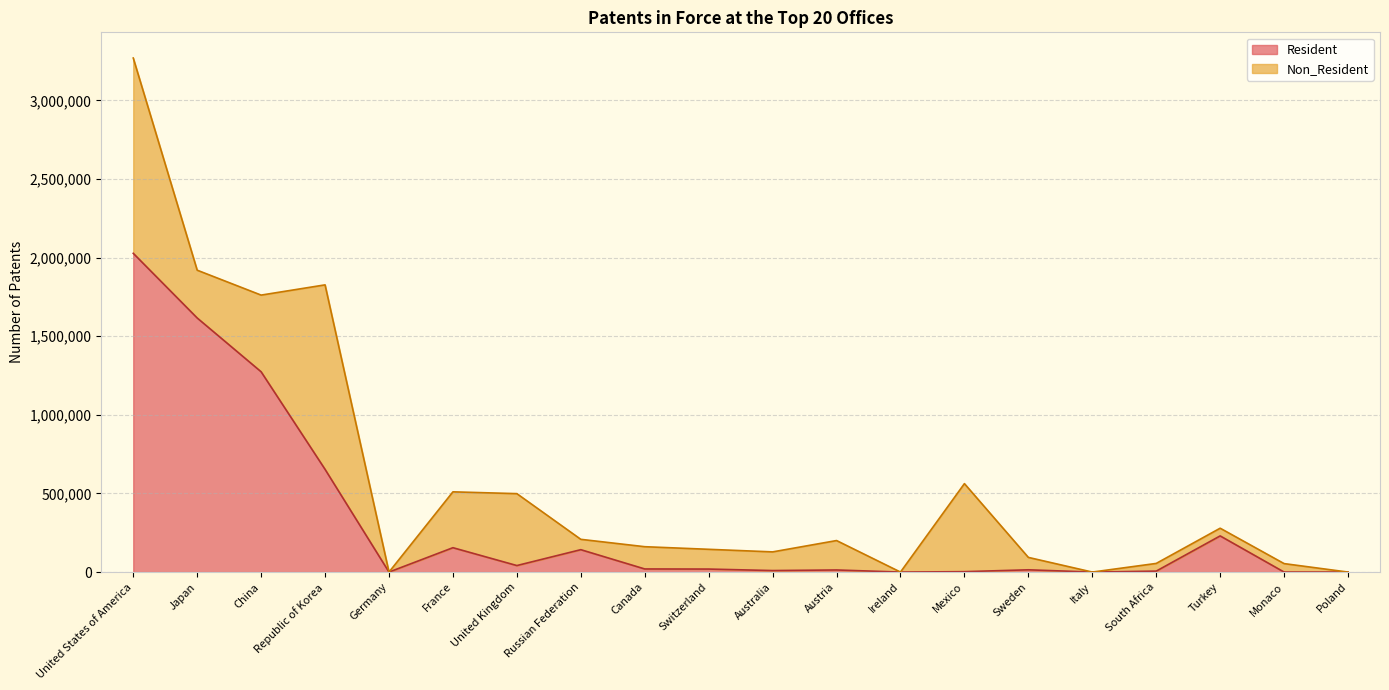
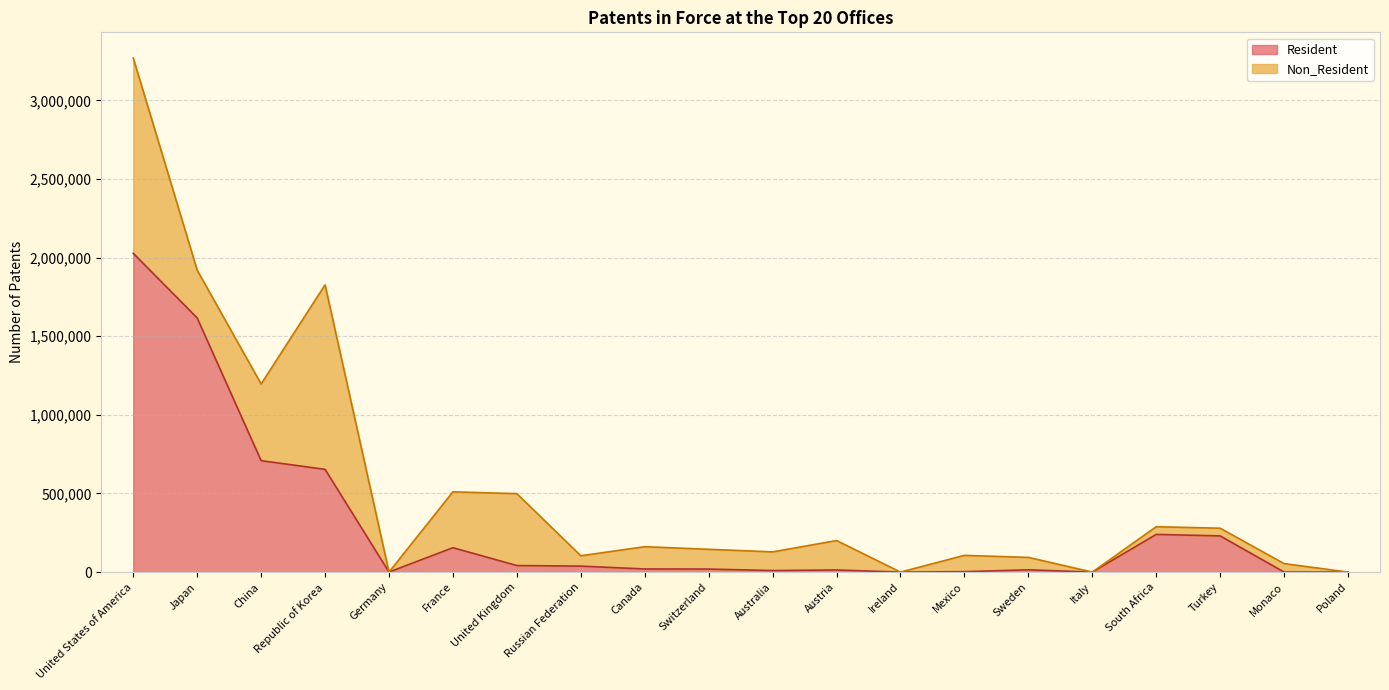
Resident, China: 1,270,000 -> 710,000
Resident, Russian Federation: 140,000 -> 40,000
Non_Resident, Mexico: 560,000 -> 100,000
Resident, South Africa: 10,000 -> 240,000
